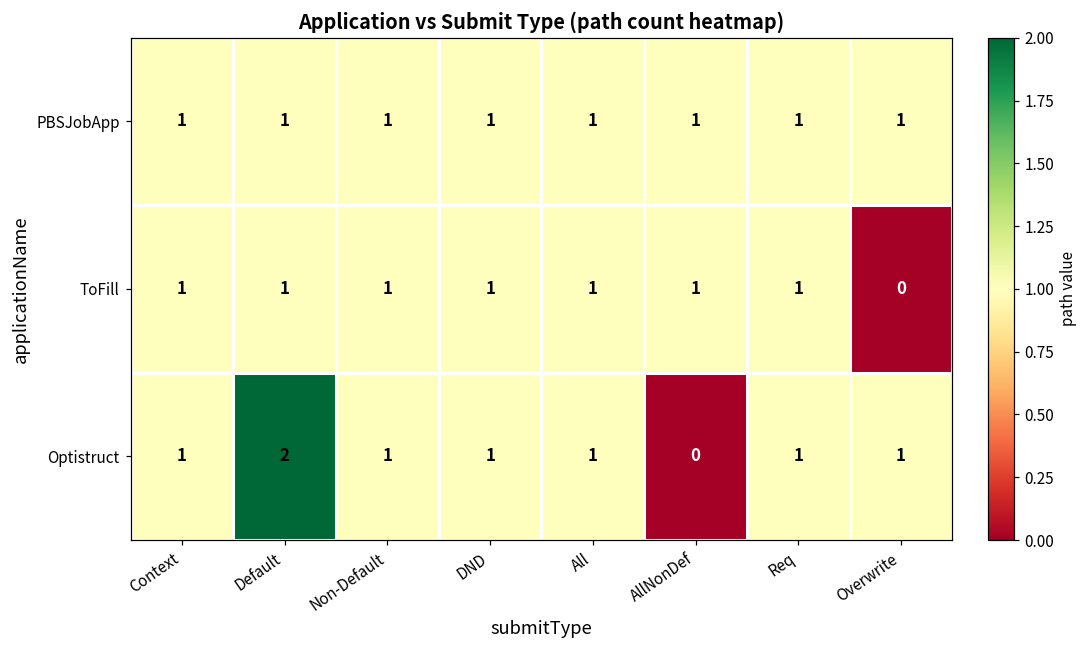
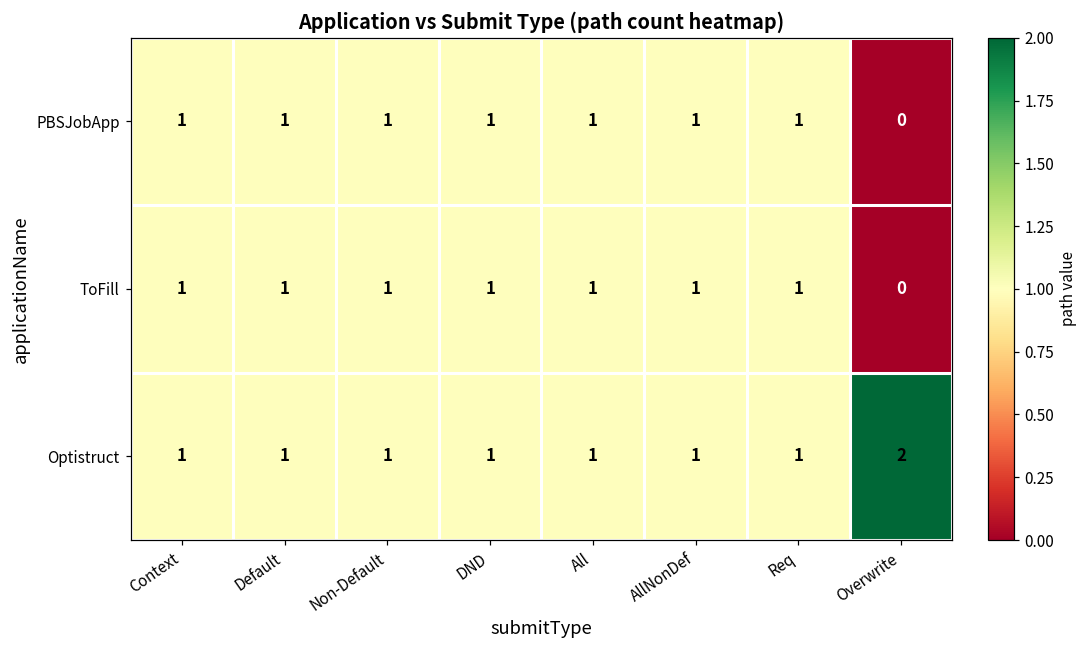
PBSJobApp, Overwrite: 1 -> 0
Optistruct, Default: 2 -> 1
Optistruct, AllNonDef: 0 -> 1
Optistruct, Overwrite: 1 -> 2
